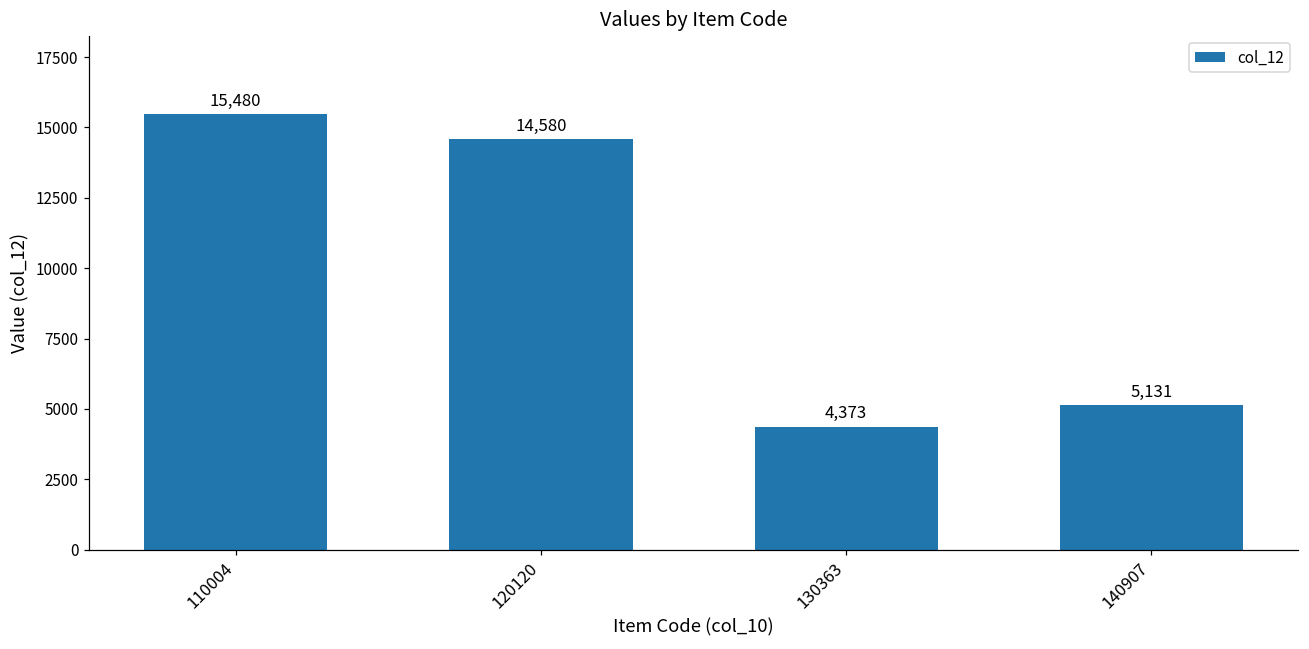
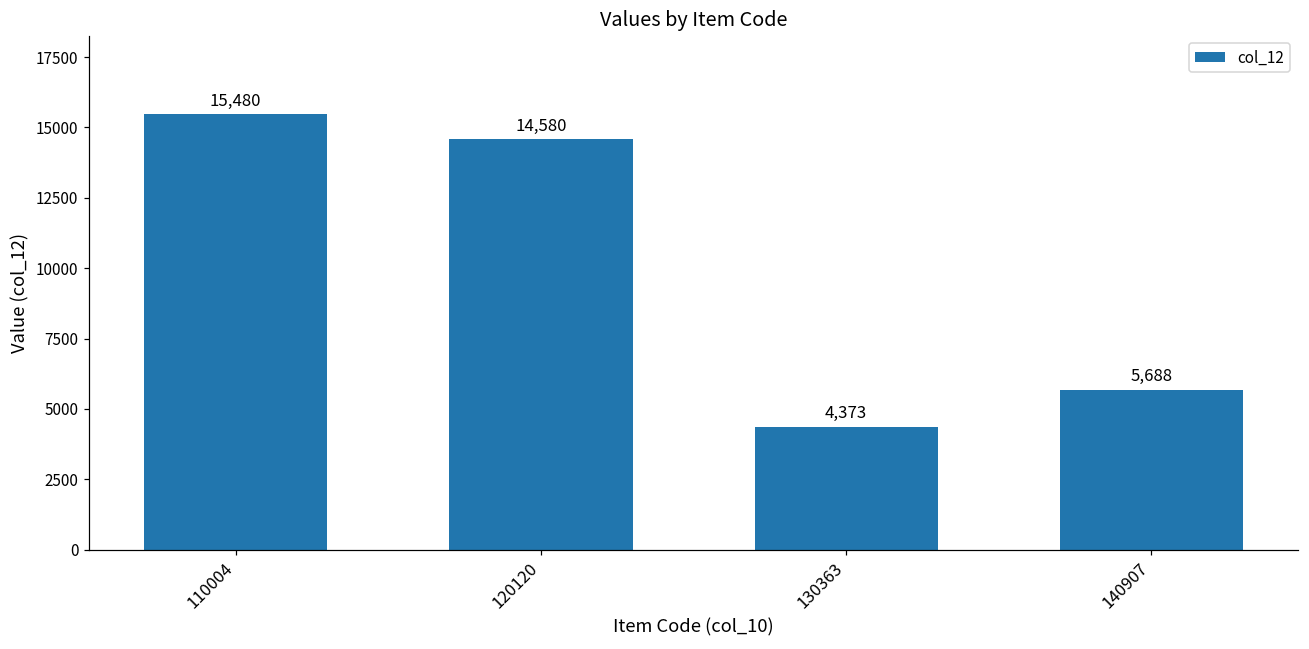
140907: 5,131 -> 5,688
